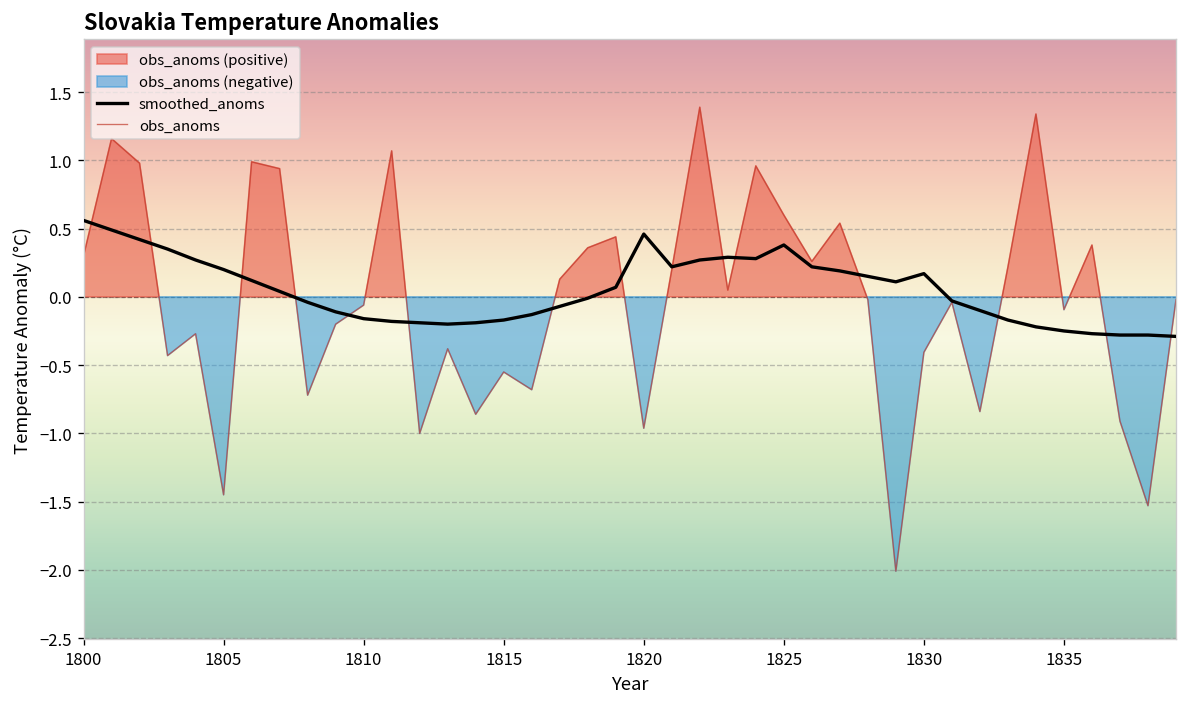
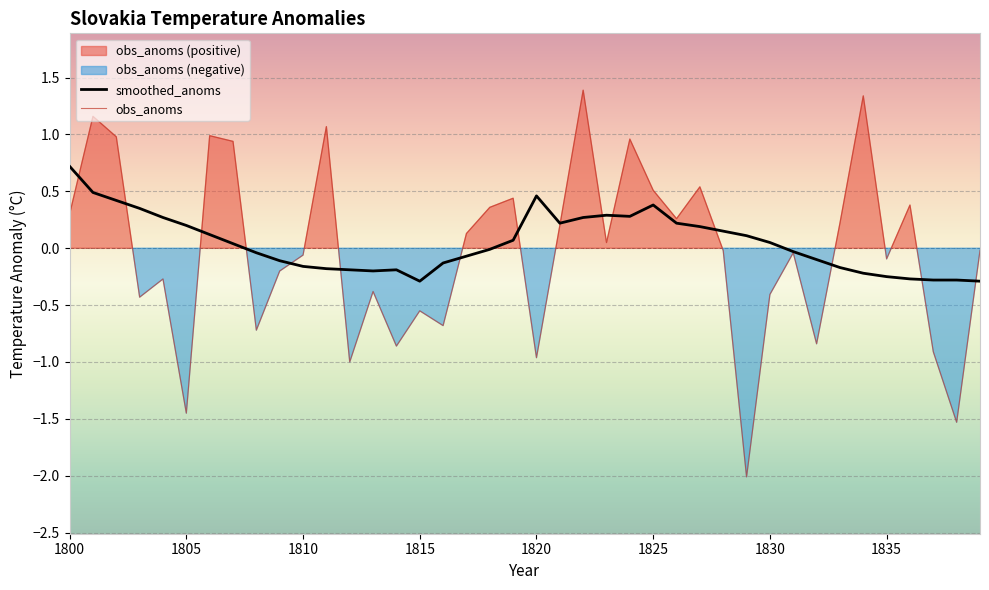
smoothed_anoms, 1800: 0.56 -> 0.72
smoothed_anoms, 1815: -0.17 -> -0.29
obs_anoms, 1825: 0.60 -> 0.51
smoothed_anoms, 1830: 0.17 -> 0.05
